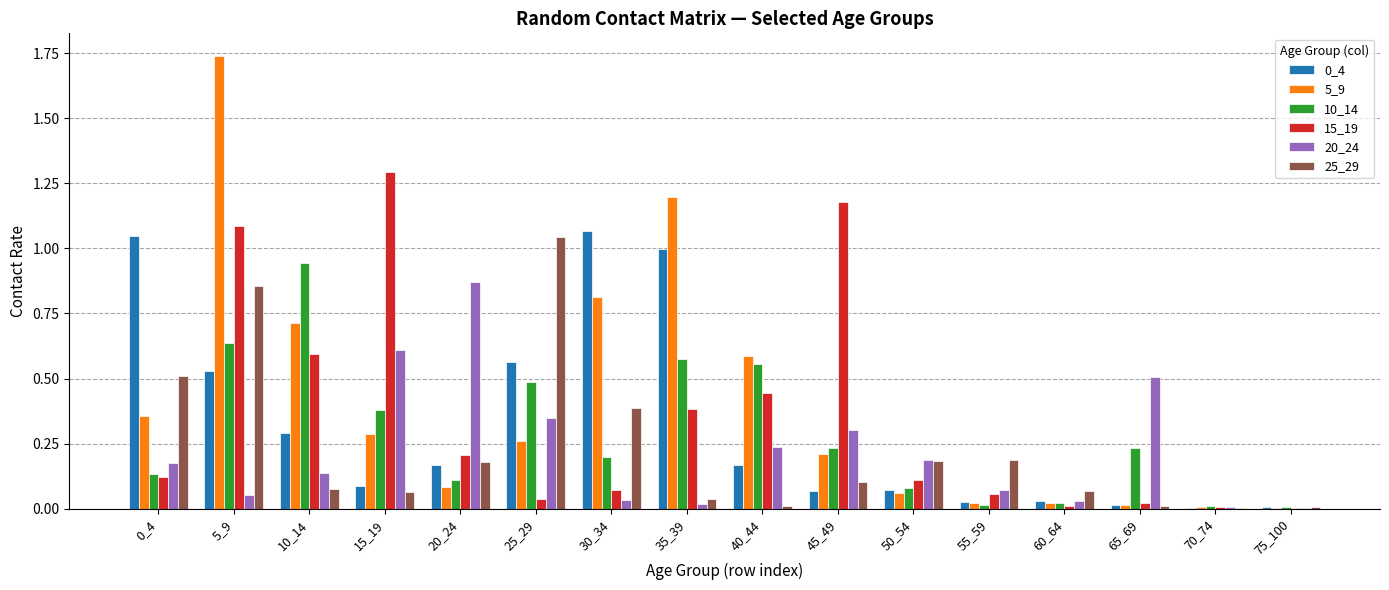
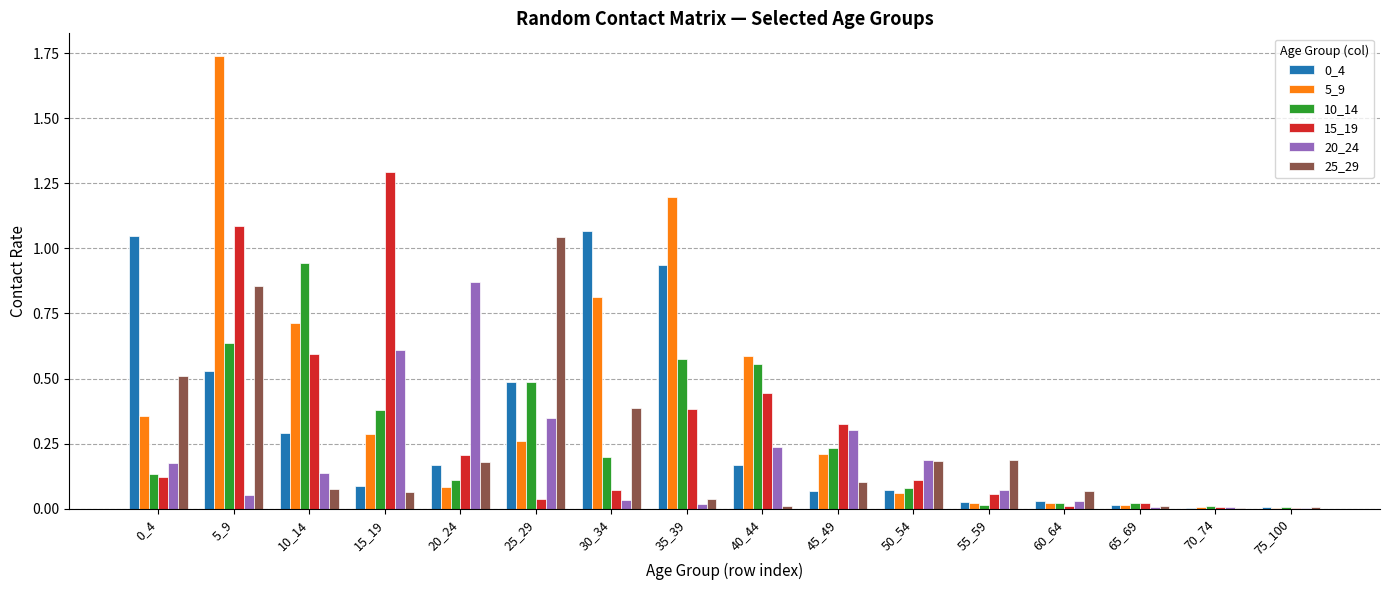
0_4, 25_29: 0.56 -> 0.49
0_4, 35_39: 1.00 -> 0.94
15_19, 45_49: 1.18 -> 0.33
10_14, 65_69: 0.23 -> 0.02
20_24, 65_69: 0.51 -> 0.01
